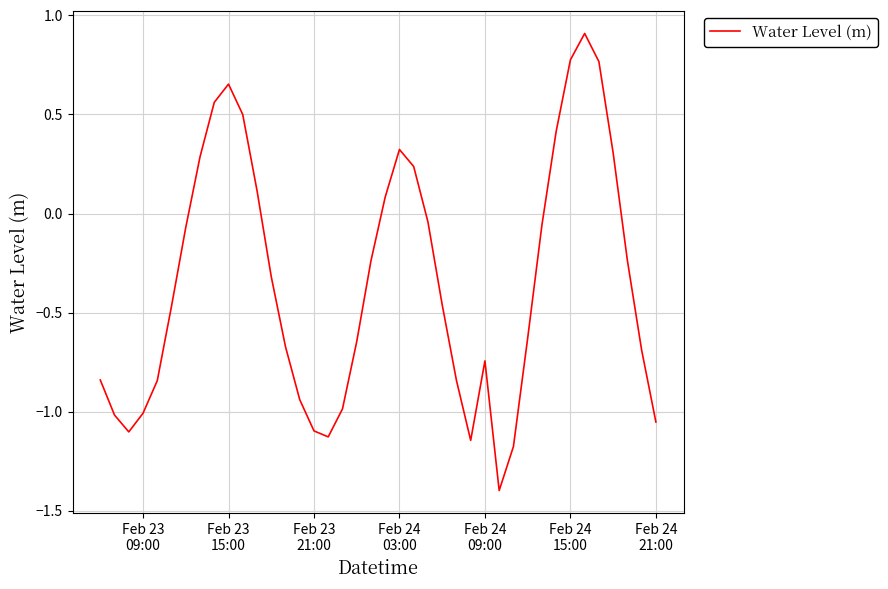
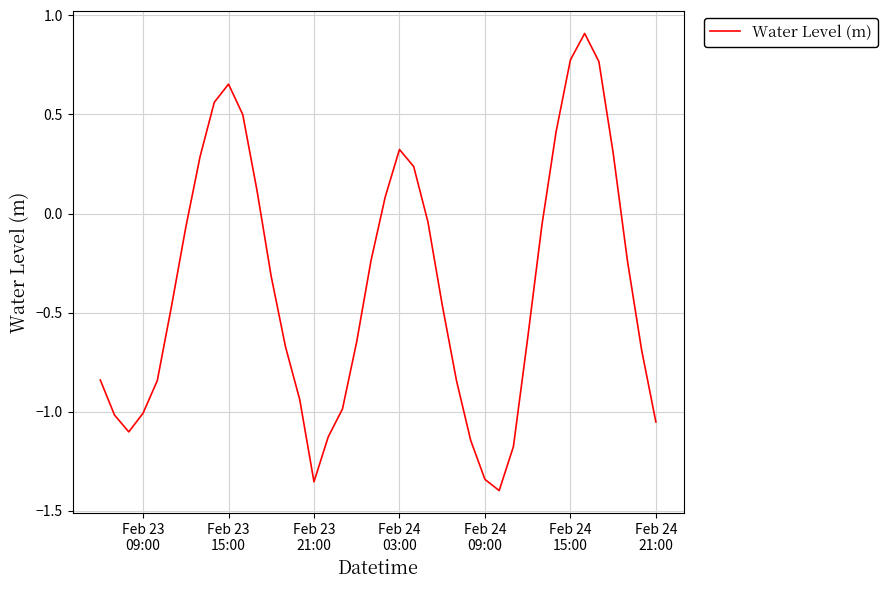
Feb 23 21:00: -1.10 -> -1.35
Feb 24 09:00: -0.74 -> -1.34
